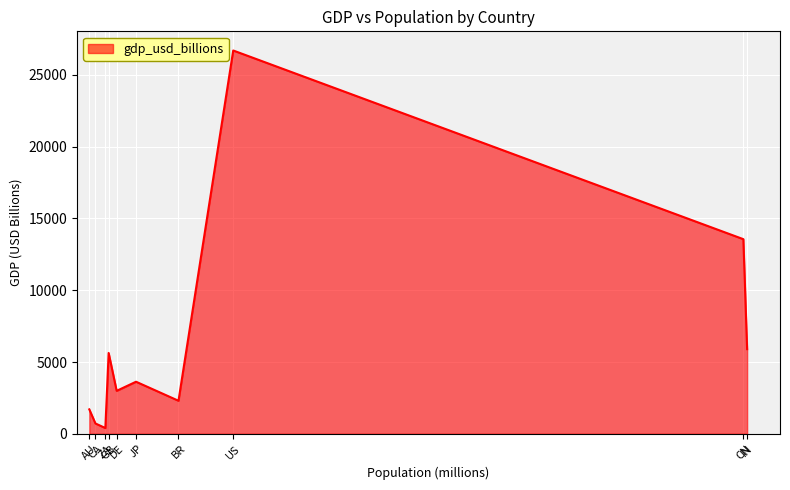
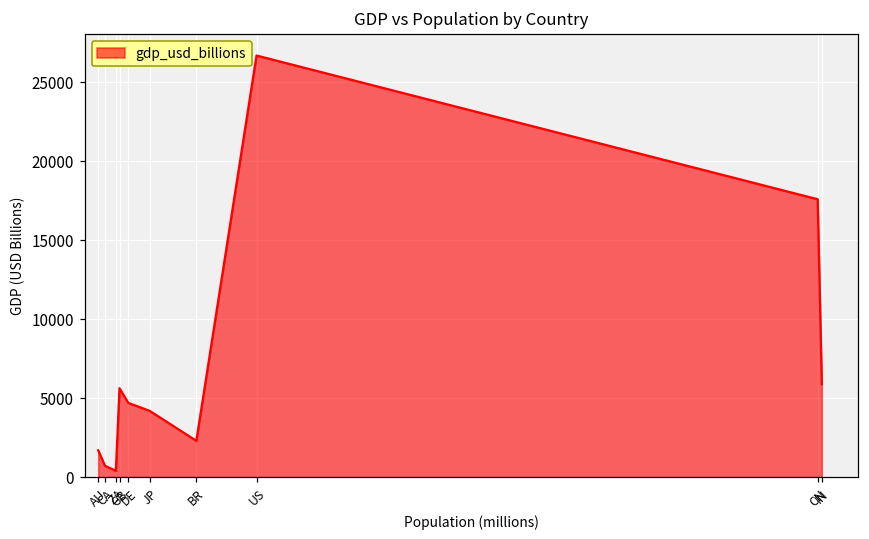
DE: 3000 -> 4700
JP: 3600 -> 4200
CN: 13600 -> 17600
